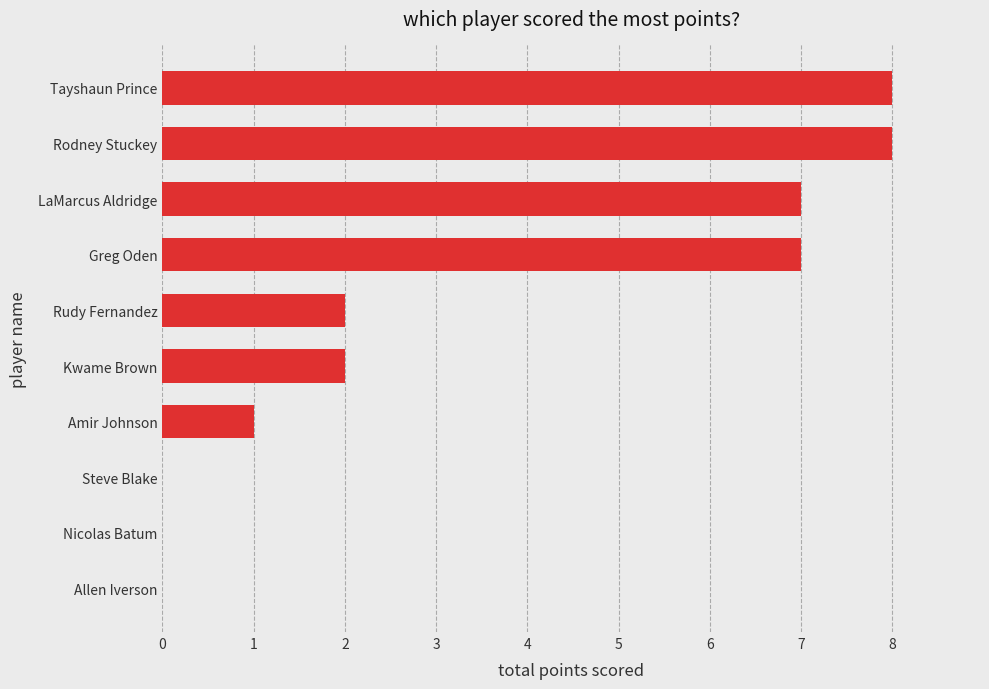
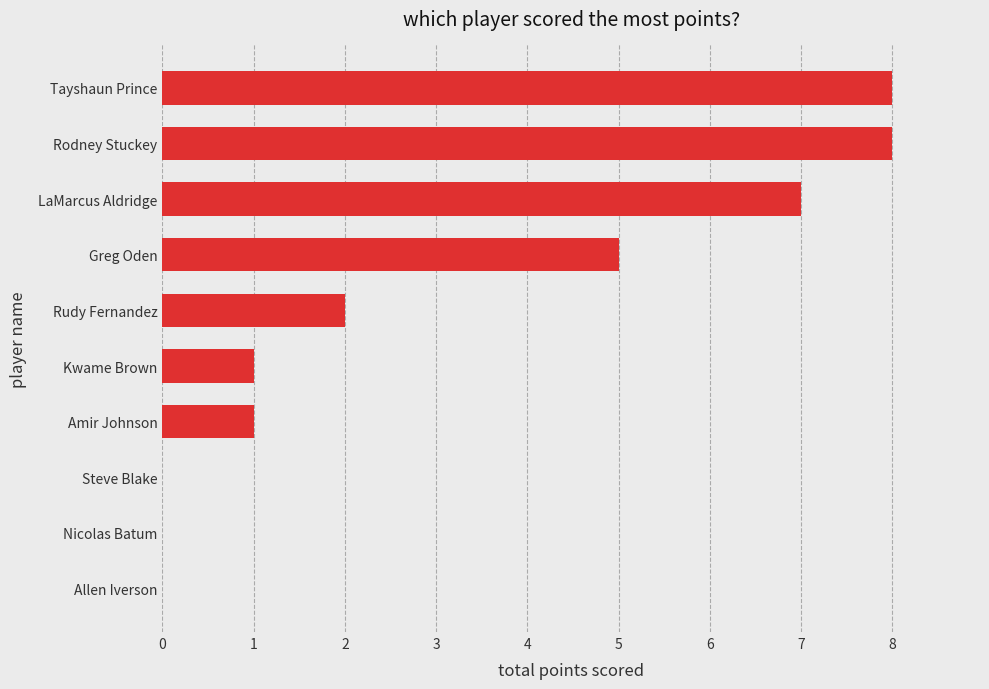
Greg Oden: 7 -> 5
Kwame Brown: 2 -> 1
